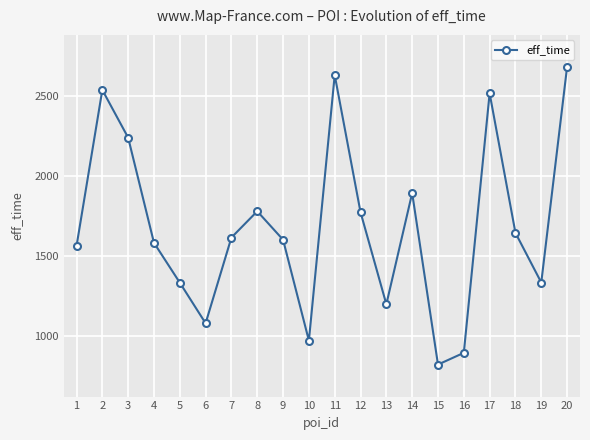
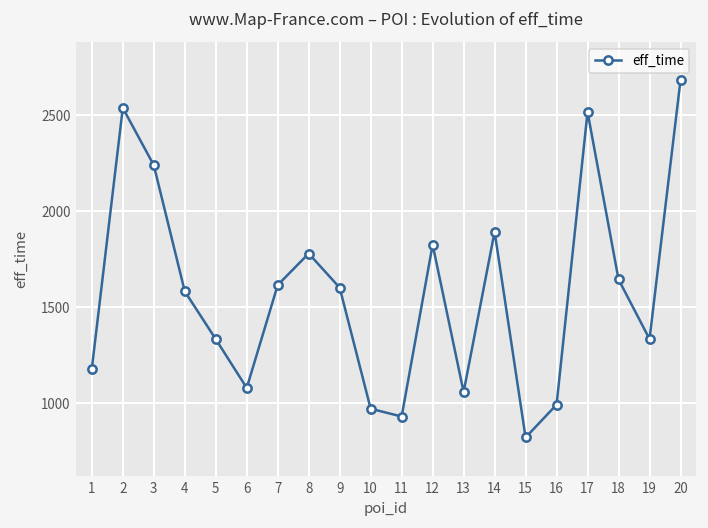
1: 1560 -> 1180
11: 2630 -> 930
12: 1770 -> 1830
13: 1200 -> 1060
16: 900 -> 990
